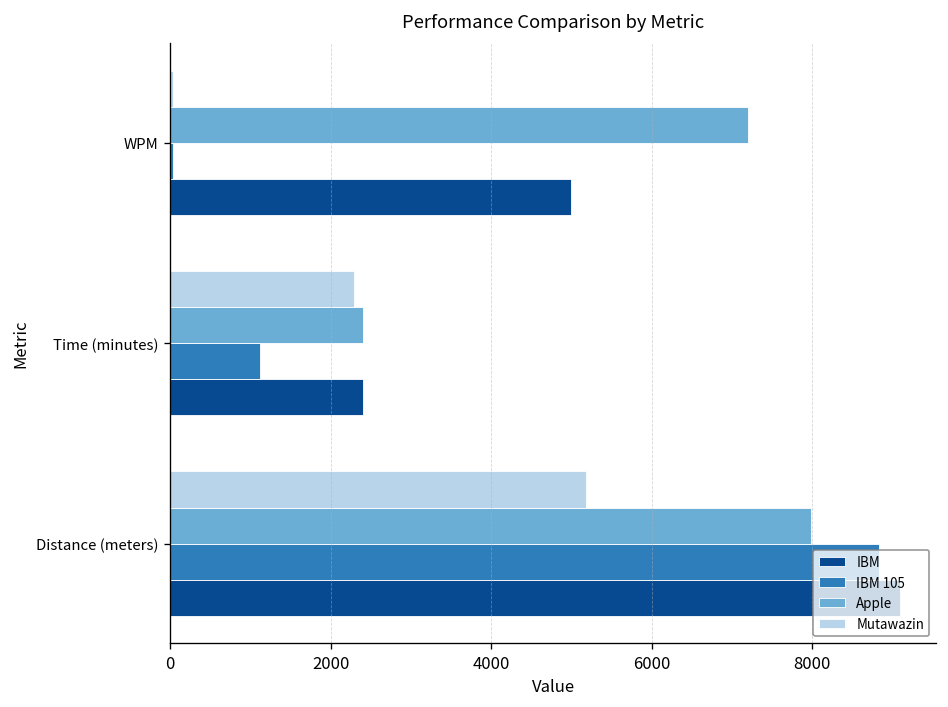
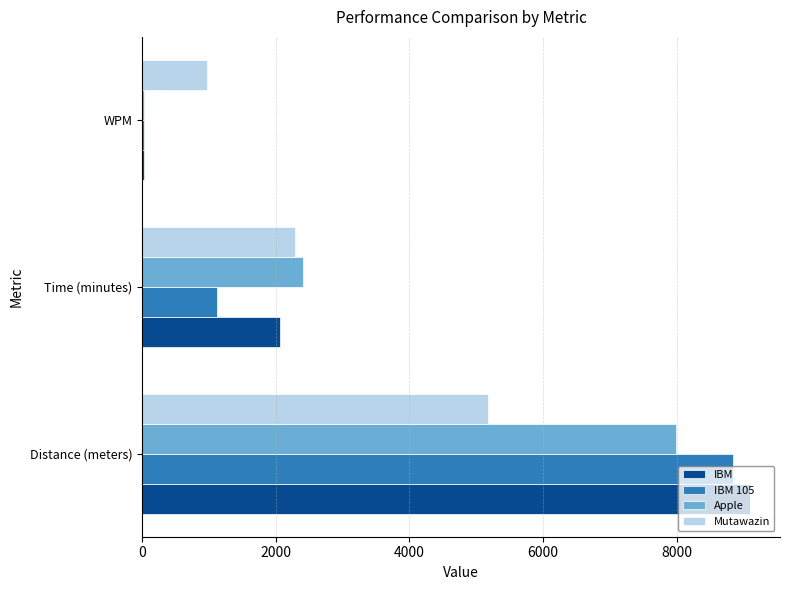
Mutawazin, WPM: 0 -> 1000
Apple, WPM: 7200 -> 0
IBM, WPM: 5000 -> 0
IBM, Time (minutes): 2400 -> 2100
